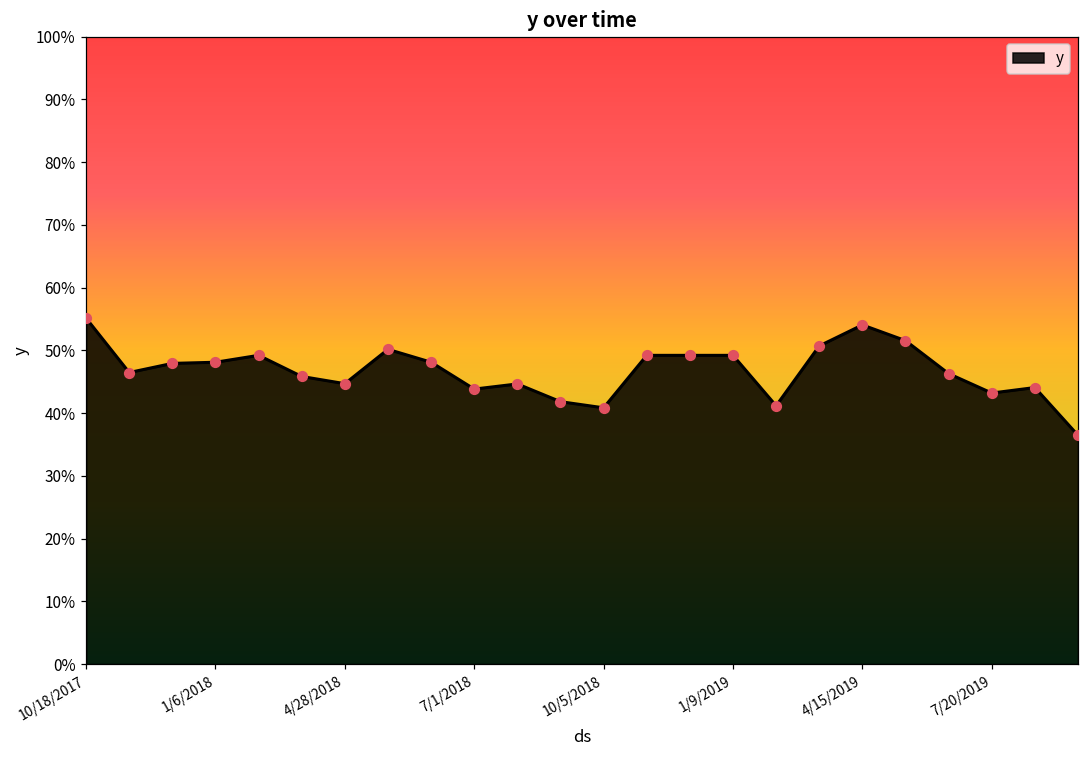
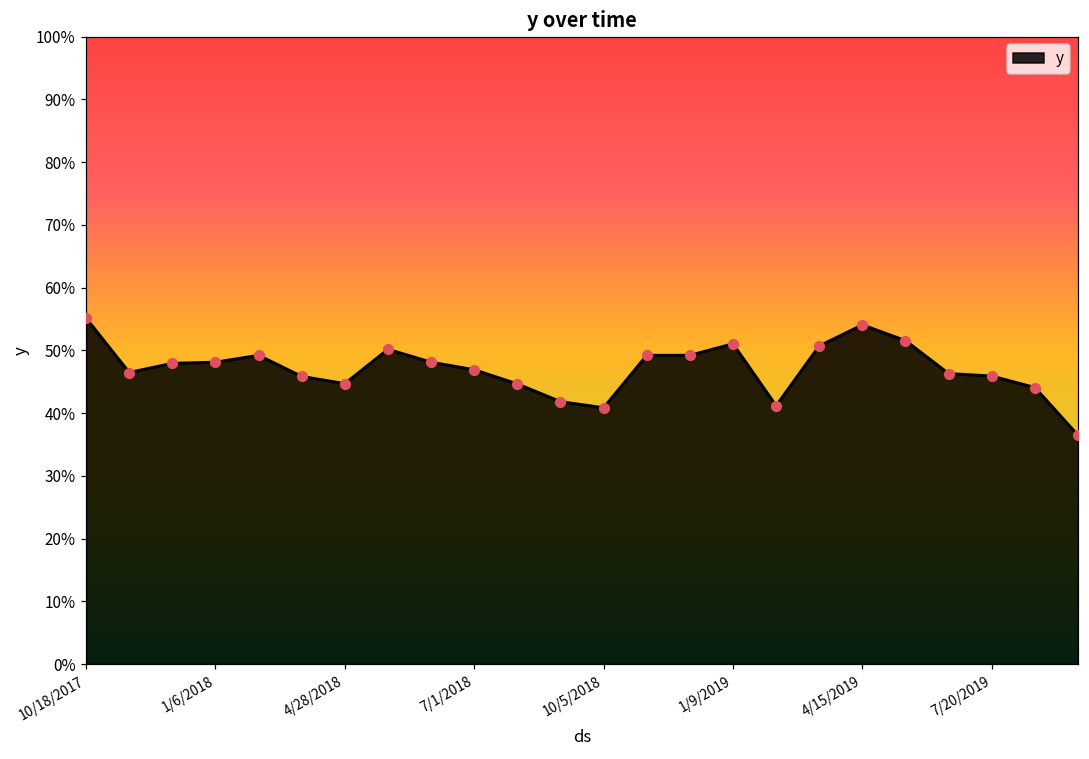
7/1/2018: 44% -> 47%
1/9/2019: 49% -> 51%
7/20/2019: 43% -> 46%
